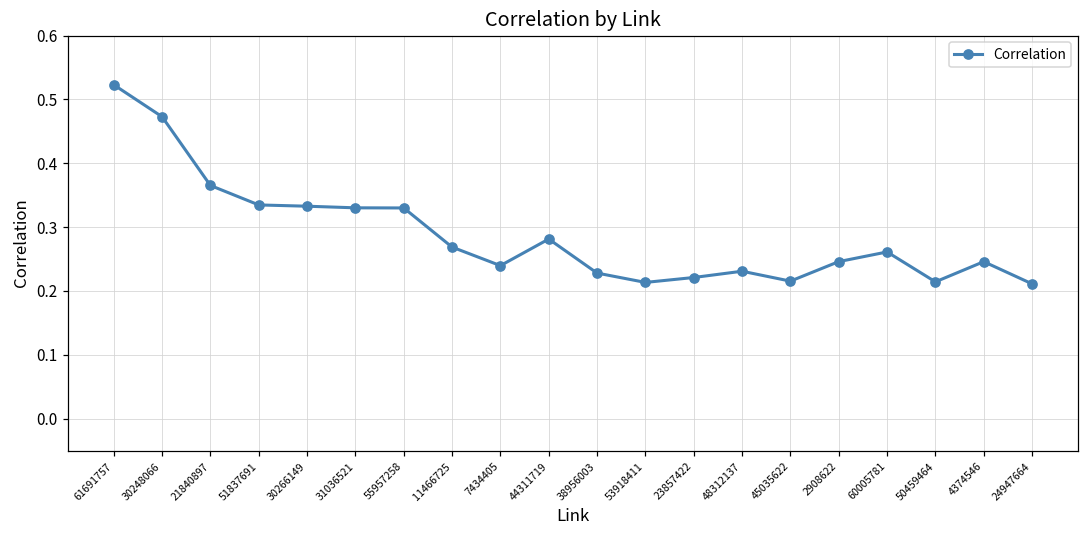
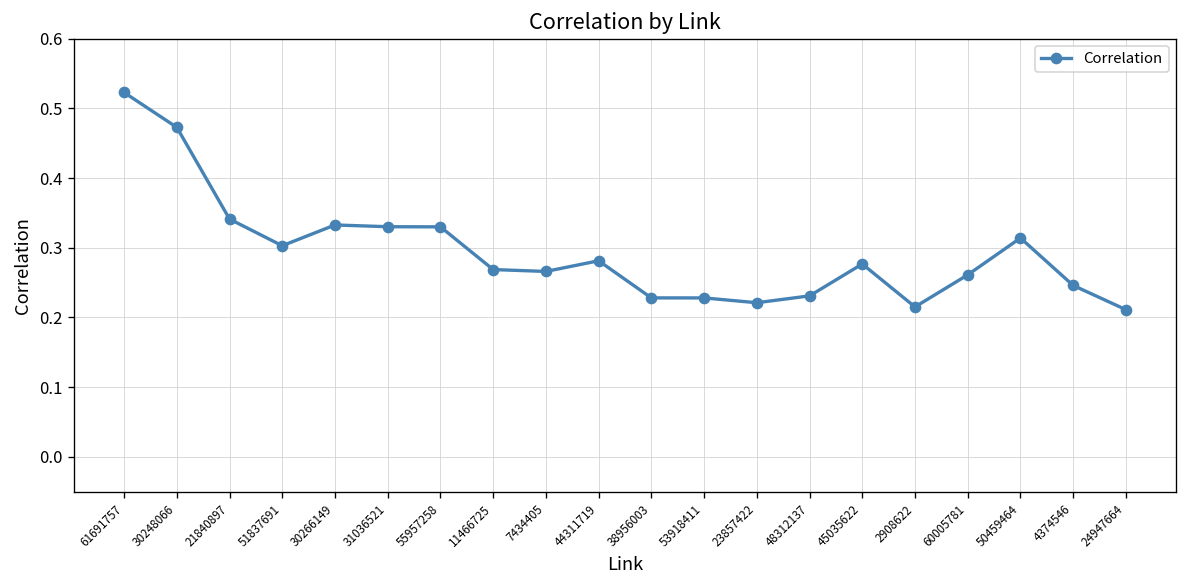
21840897: 0.37 -> 0.34
51837691: 0.33 -> 0.30
7434405: 0.24 -> 0.27
53918411: 0.21 -> 0.23
45035622: 0.22 -> 0.28
2908622: 0.25 -> 0.22
50459464: 0.21 -> 0.31
